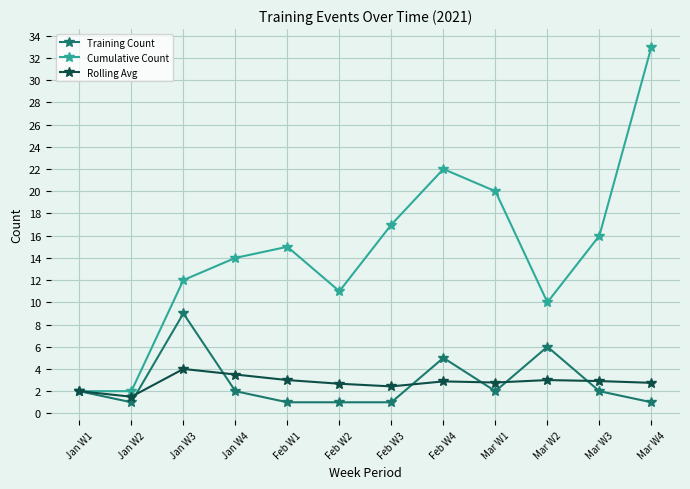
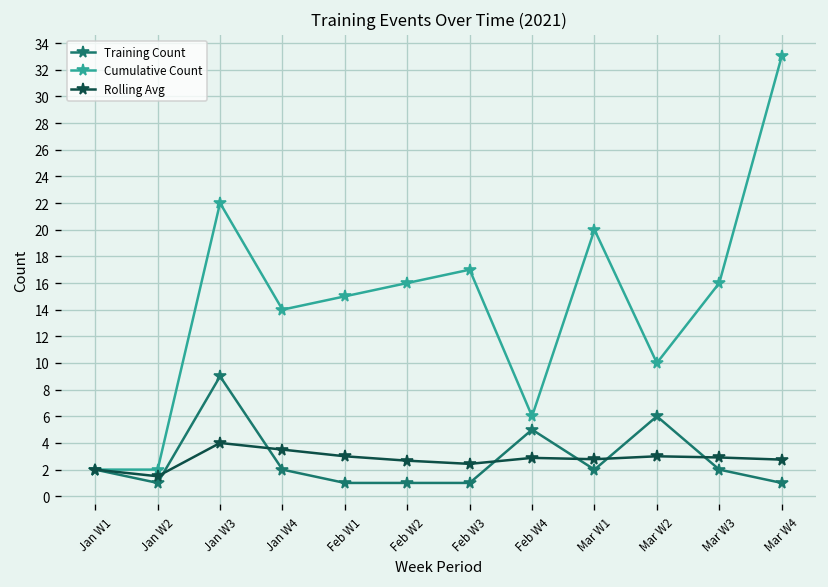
Cumulative Count, Jan W3: 12 -> 22
Cumulative Count, Feb W2: 11 -> 16
Cumulative Count, Feb W4: 22 -> 6
